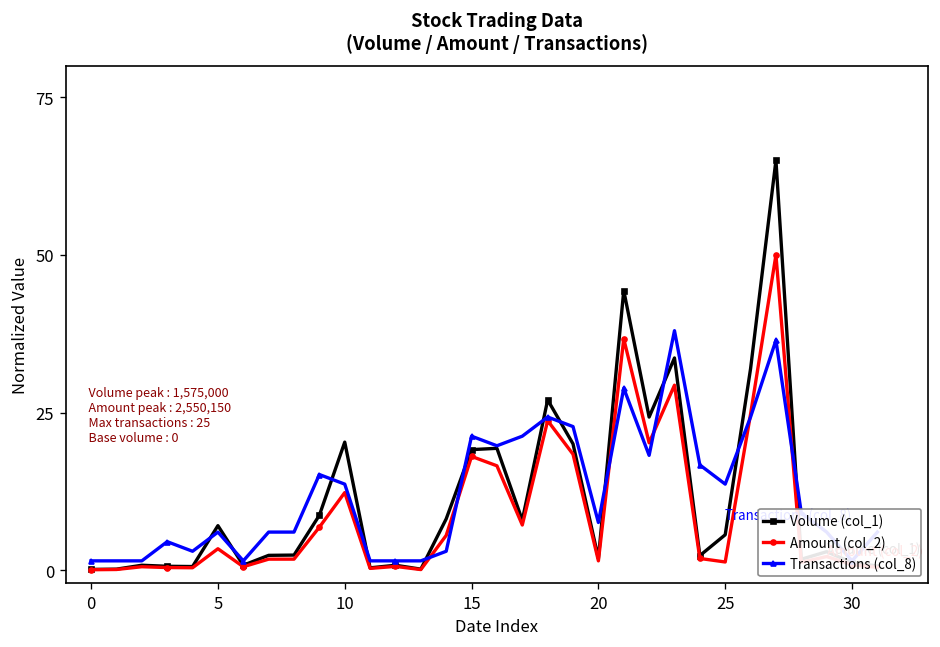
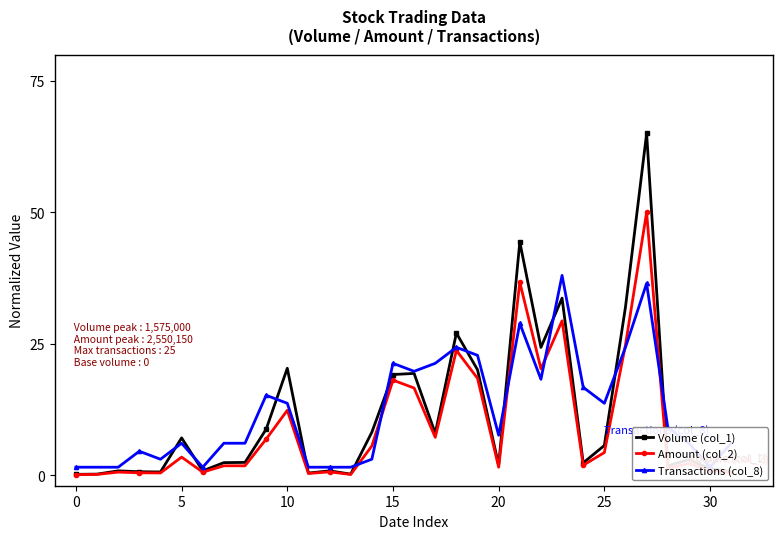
Amount (col_2), 25: 1 -> 4
